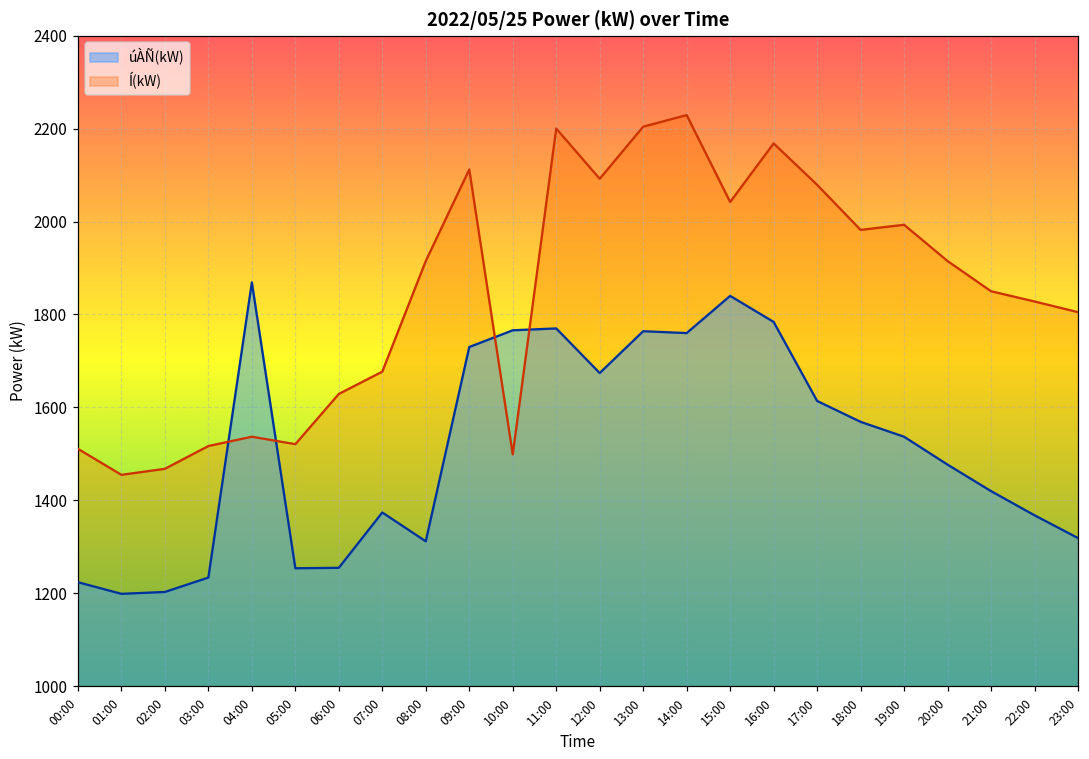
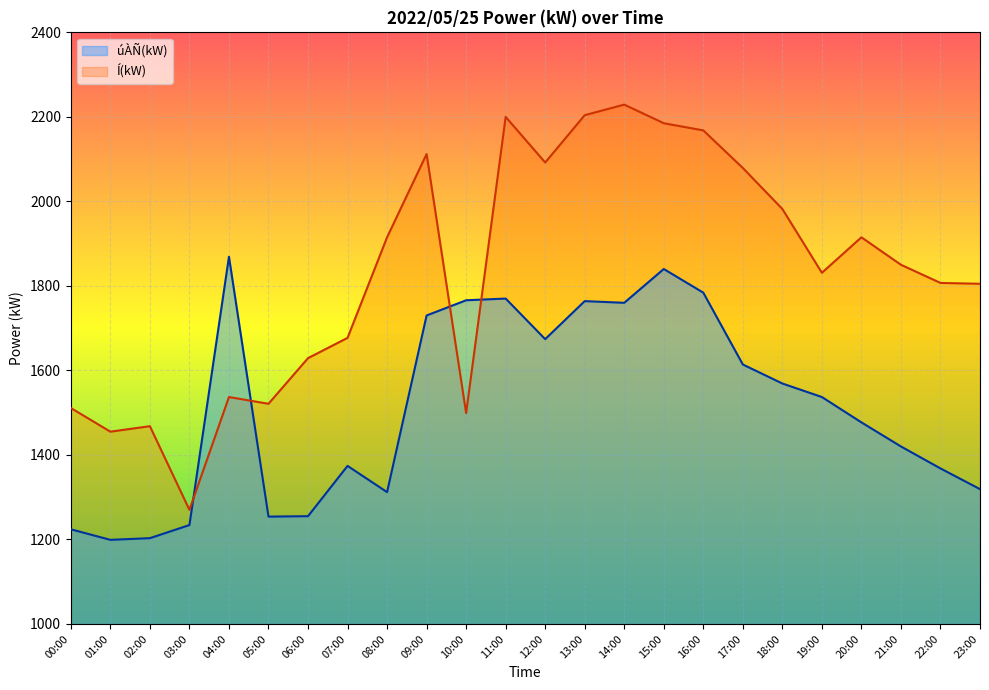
Í(kW), 03:00: 1520 -> 1270
Í(kW), 15:00: 2040 -> 2190
Í(kW), 19:00: 1990 -> 1830
Í(kW), 22:00: 1830 -> 1810
